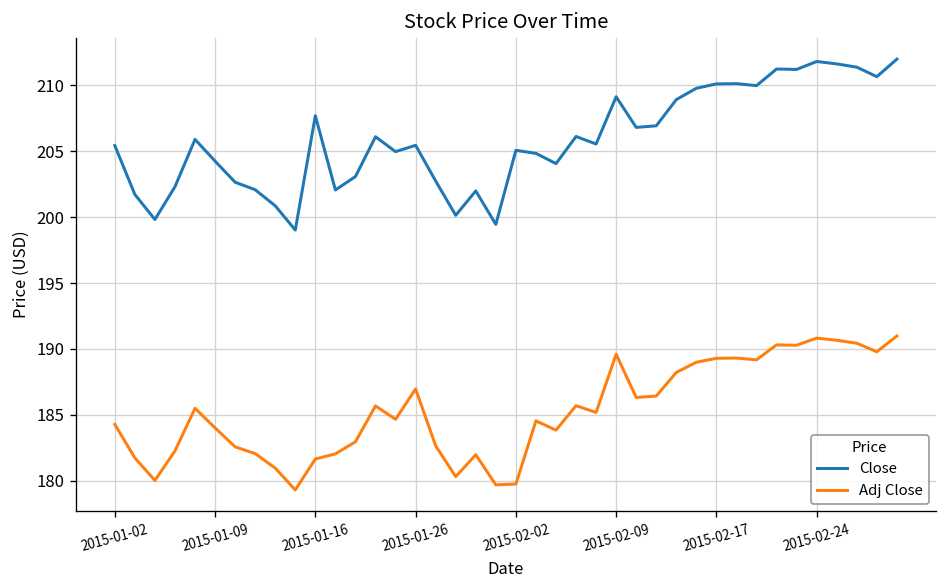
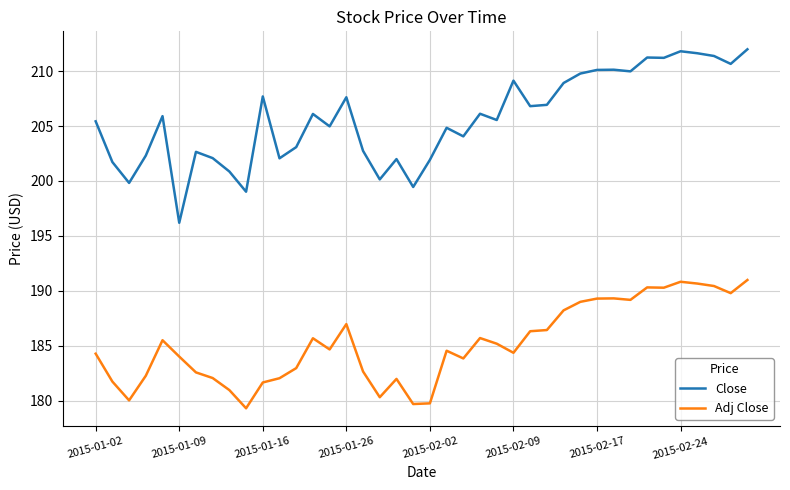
Close, 2015-01-09: 204.3 -> 196.2
Close, 2015-01-26: 205.4 -> 207.6
Close, 2015-02-02: 205.1 -> 201.9
Adj Close, 2015-02-09: 189.6 -> 184.4
